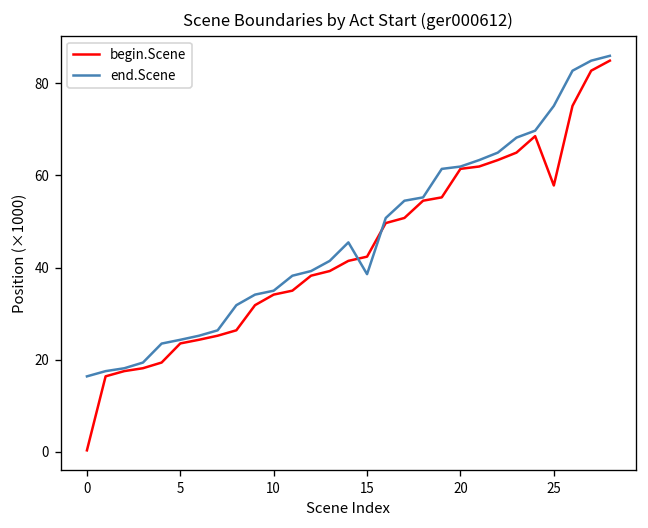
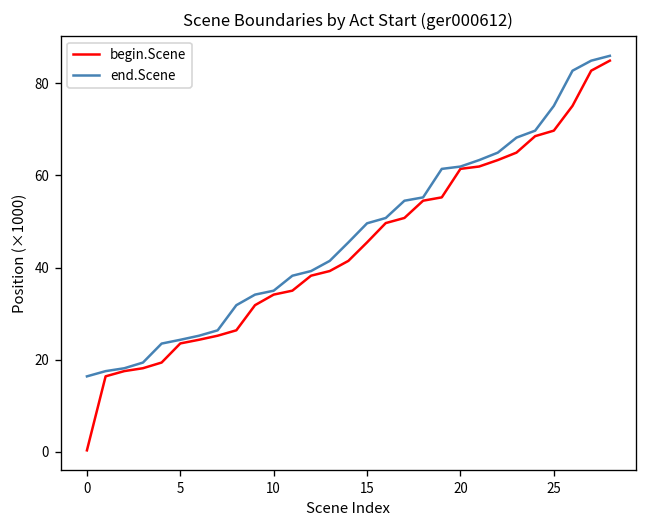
begin.Scene, 15: 42 -> 45
end.Scene, 15: 39 -> 50
begin.Scene, 25: 58 -> 70
